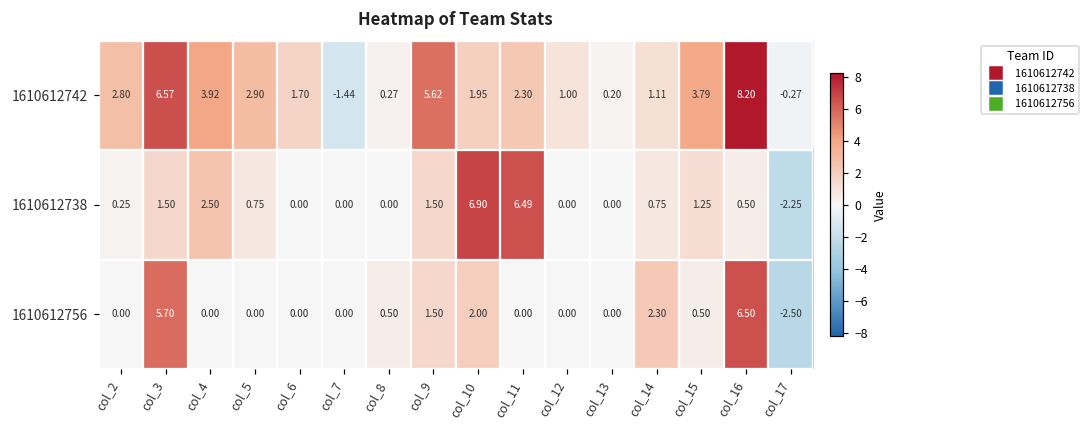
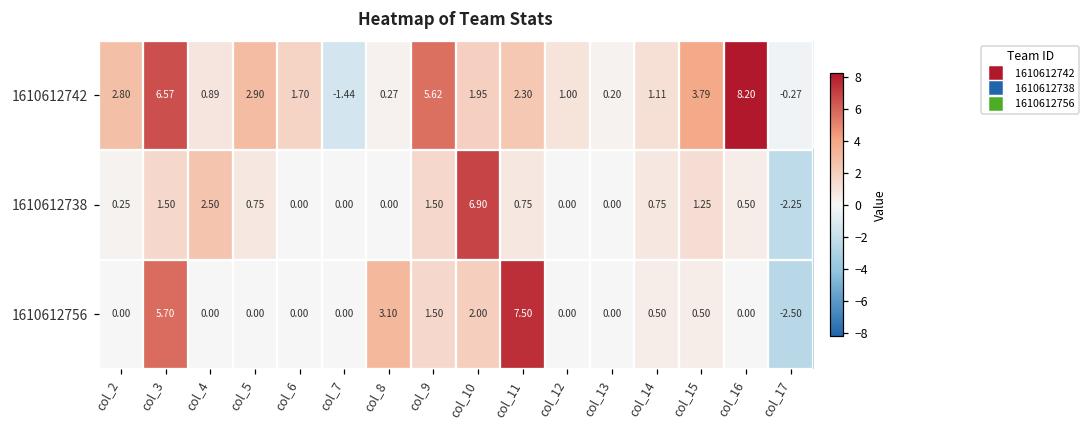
1610612742, col_4: 3.92 -> 0.89
1610612738, col_11: 6.49 -> 0.75
1610612756, col_8: 0.50 -> 3.10
1610612756, col_11: 0.00 -> 7.50
1610612756, col_14: 2.30 -> 0.50
1610612756, col_16: 6.50 -> 0.00
